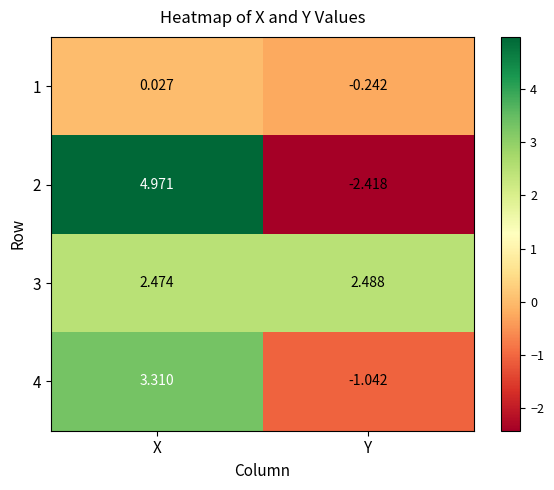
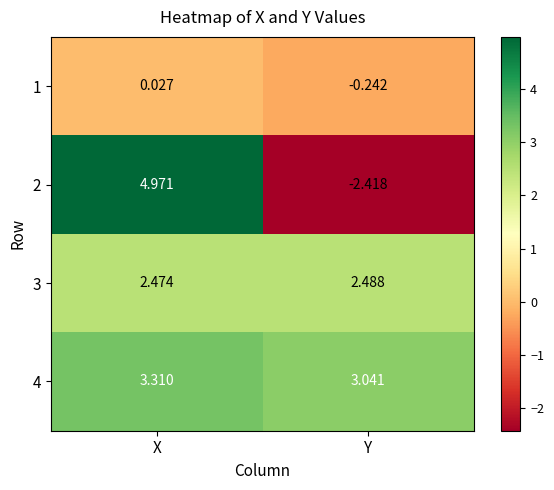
4, Y: -1.042 -> 3.041
